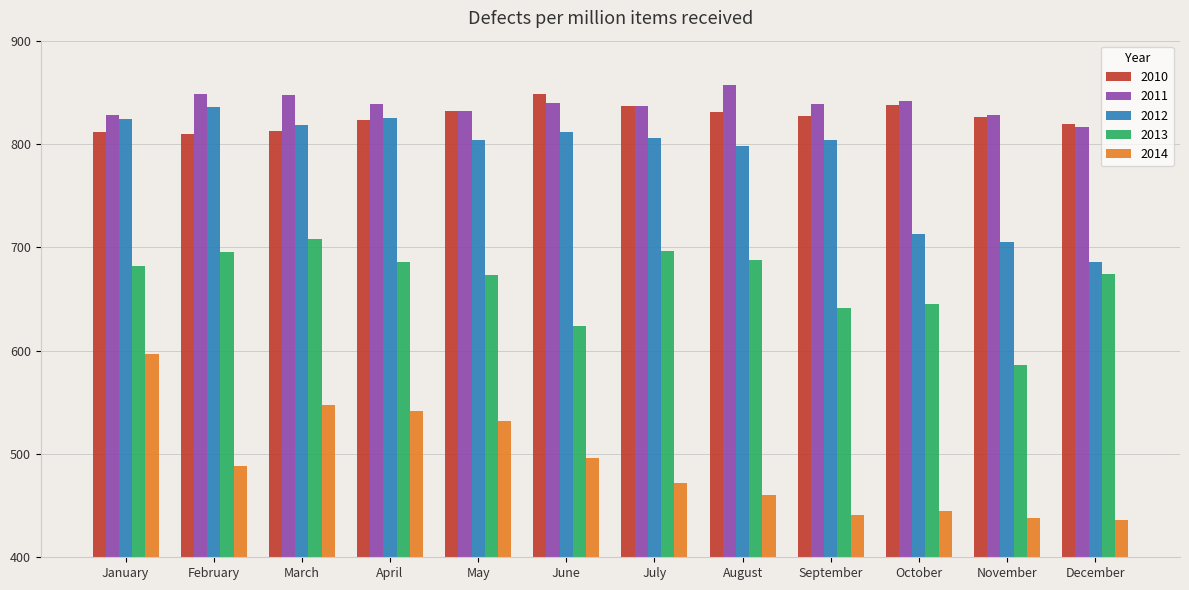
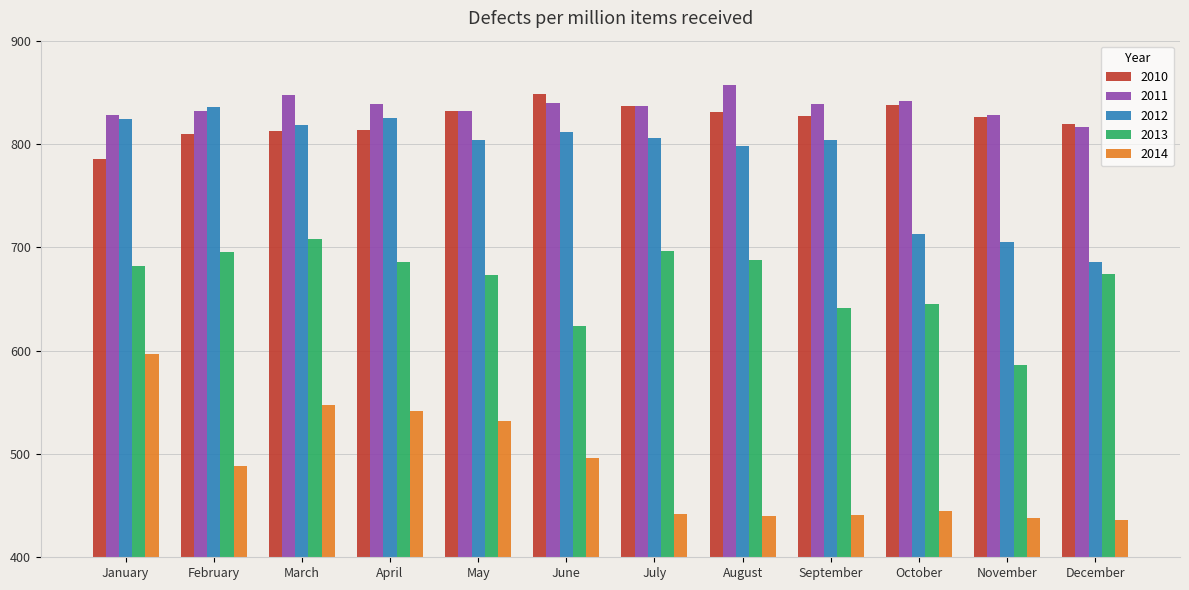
2010, January: 812 -> 785
2011, February: 848 -> 832
2010, April: 823 -> 814
2014, July: 472 -> 442
2014, August: 460 -> 440
